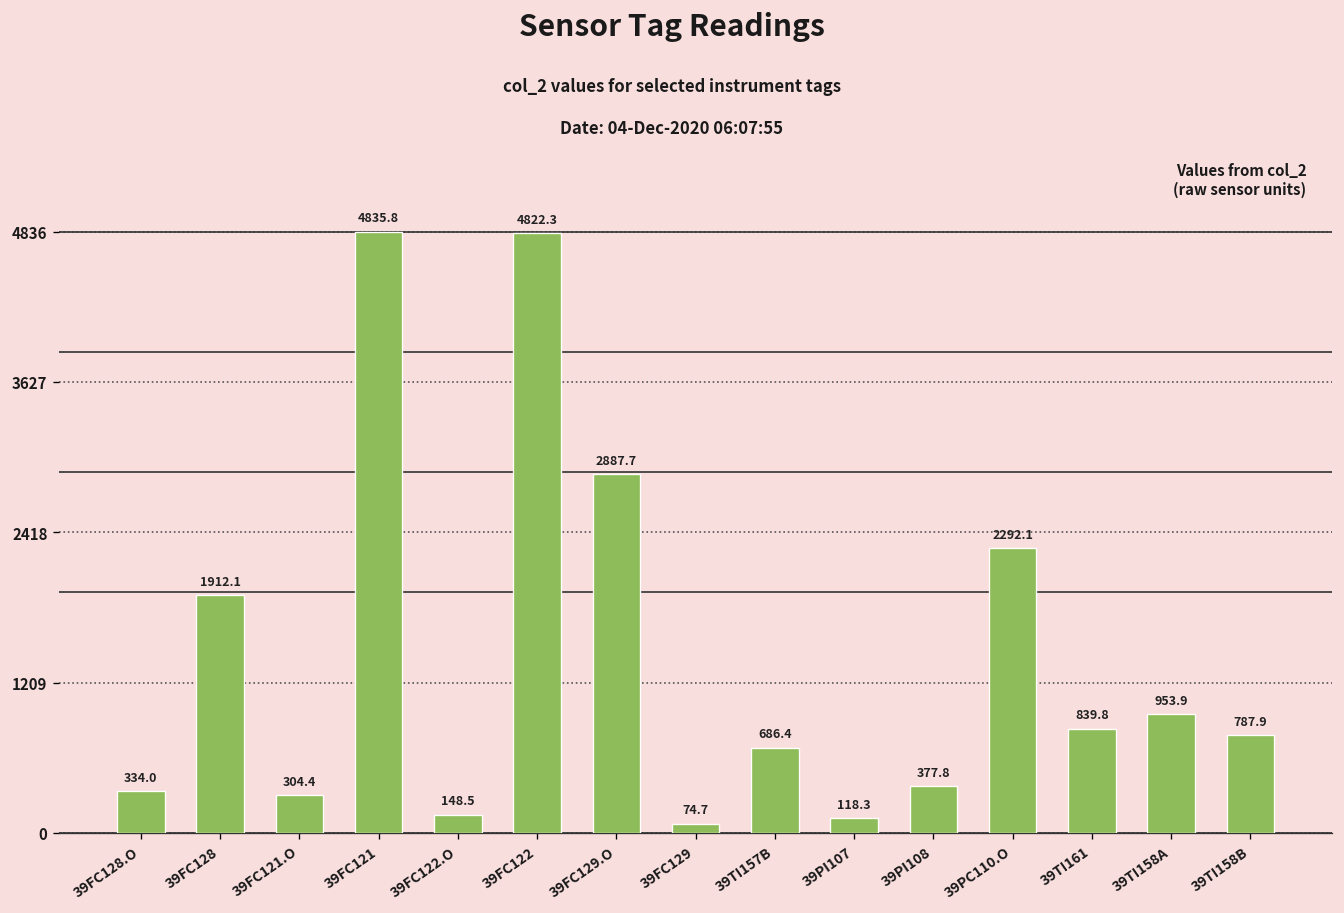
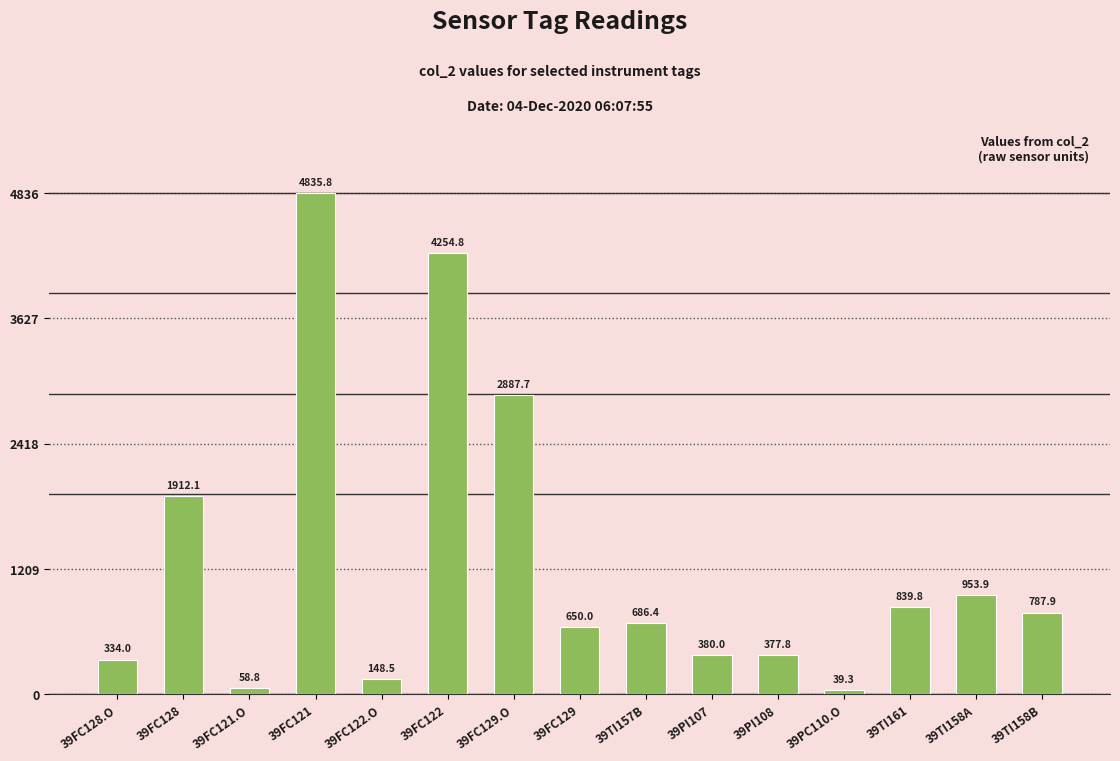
39FC121.O: 304.4 -> 58.8
39FC122: 4822.3 -> 4254.8
39FC129: 74.7 -> 650.0
39PI107: 118.3 -> 380.0
39PC110.O: 2292.1 -> 39.3
